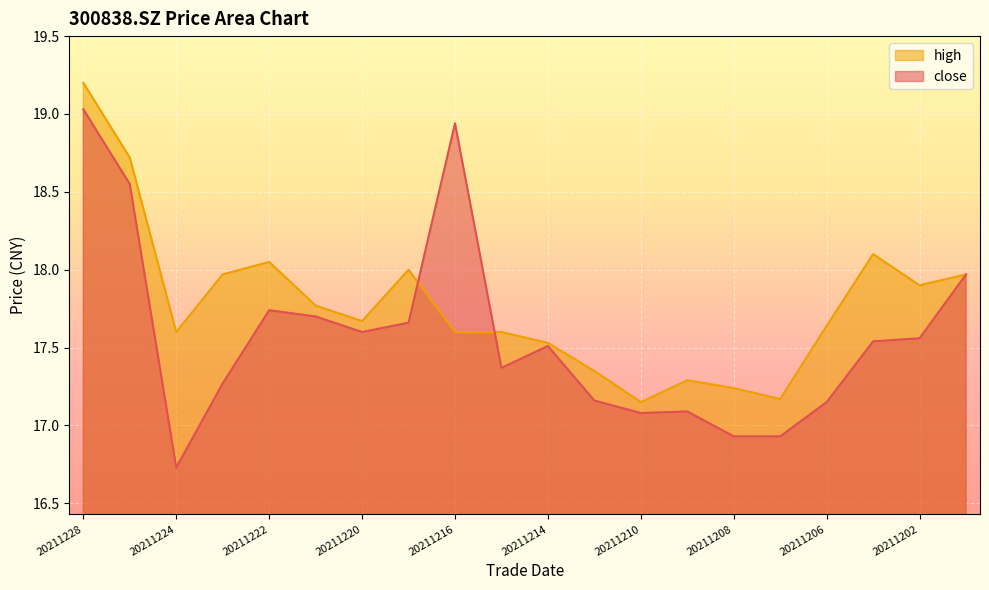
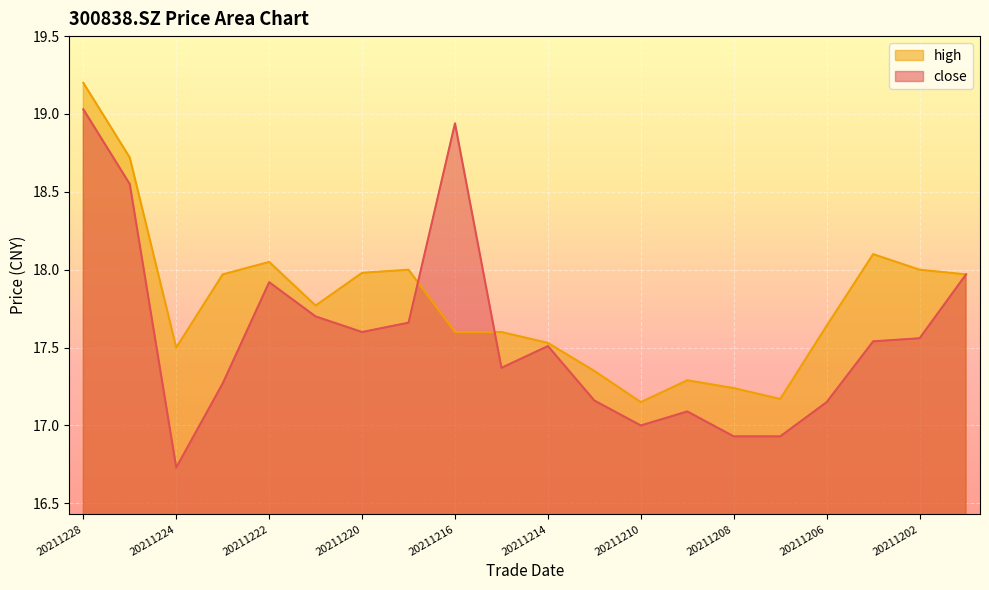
high, 20211224: 17.6 -> 17.5
close, 20211222: 17.74 -> 17.92
high, 20211220: 17.67 -> 17.98
close, 20211210: 17.08 -> 17.00
high, 20211202: 17.9 -> 18.0
